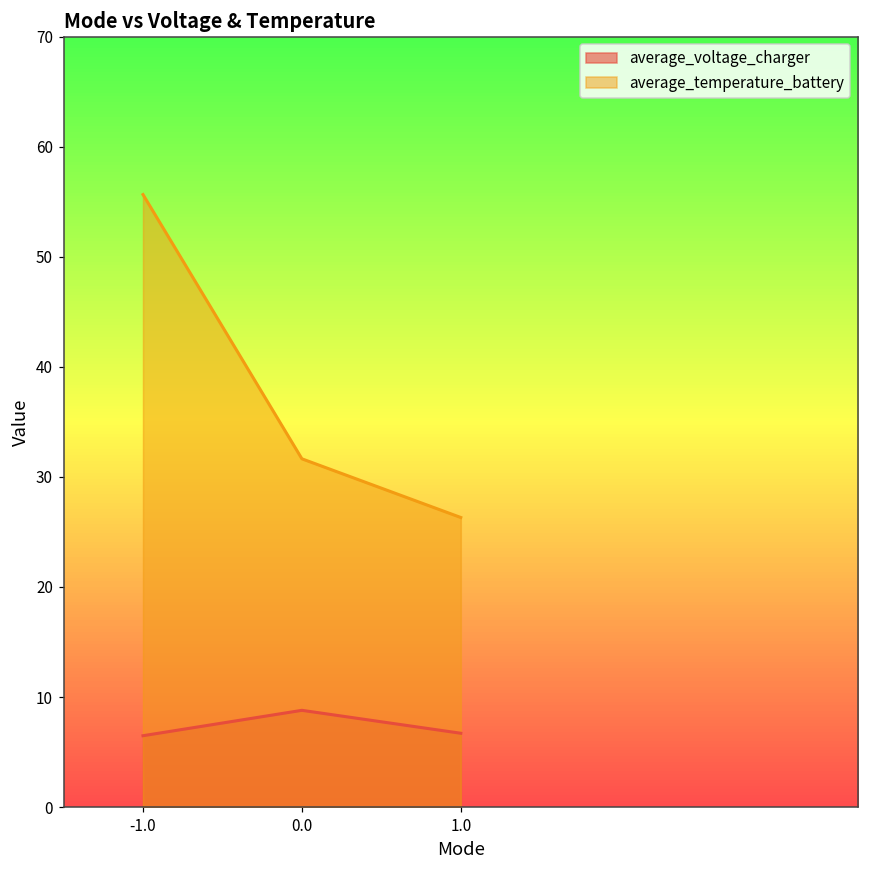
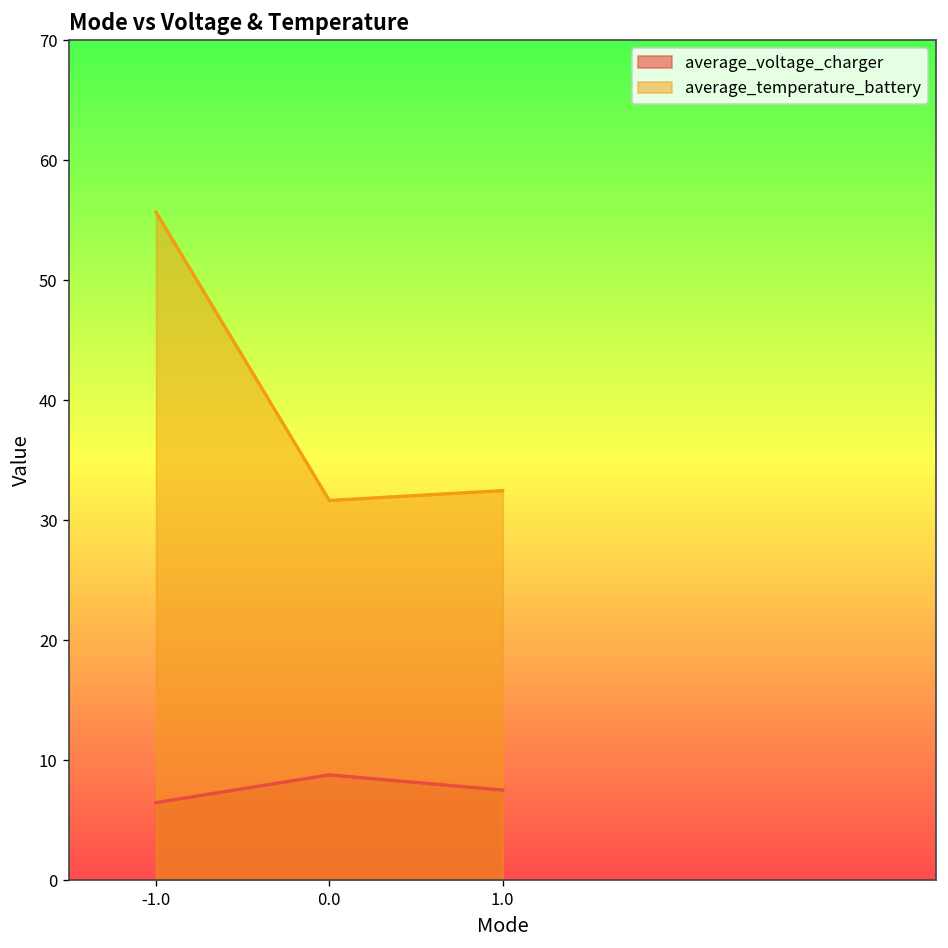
average_voltage_charger, 1.0: 6.7 -> 7.5
average_temperature_battery, 1.0: 26.3 -> 32.5
